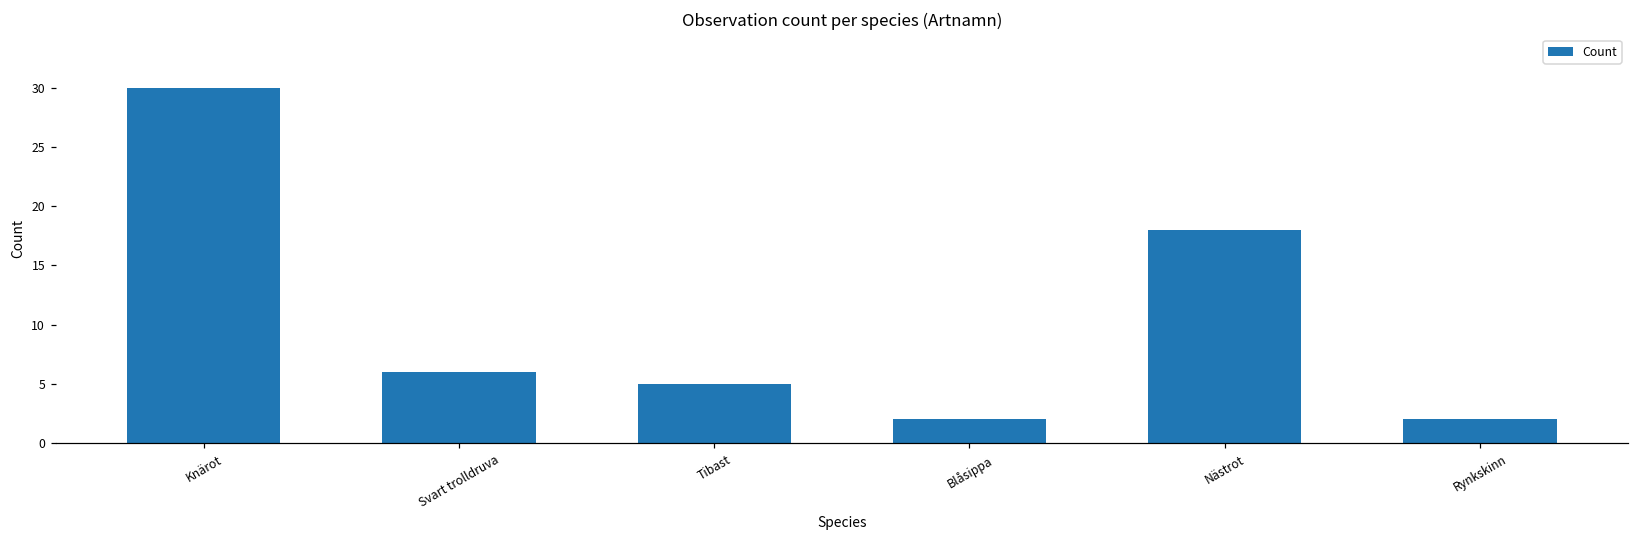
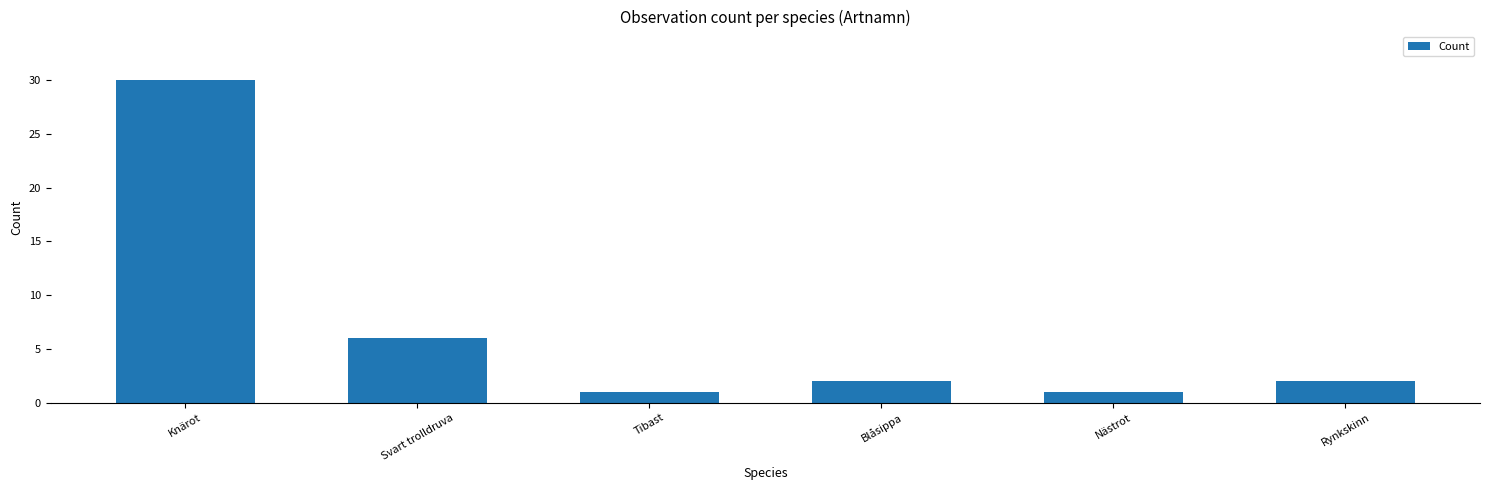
Tibast: 5 -> 1
Nästrot: 18 -> 1
